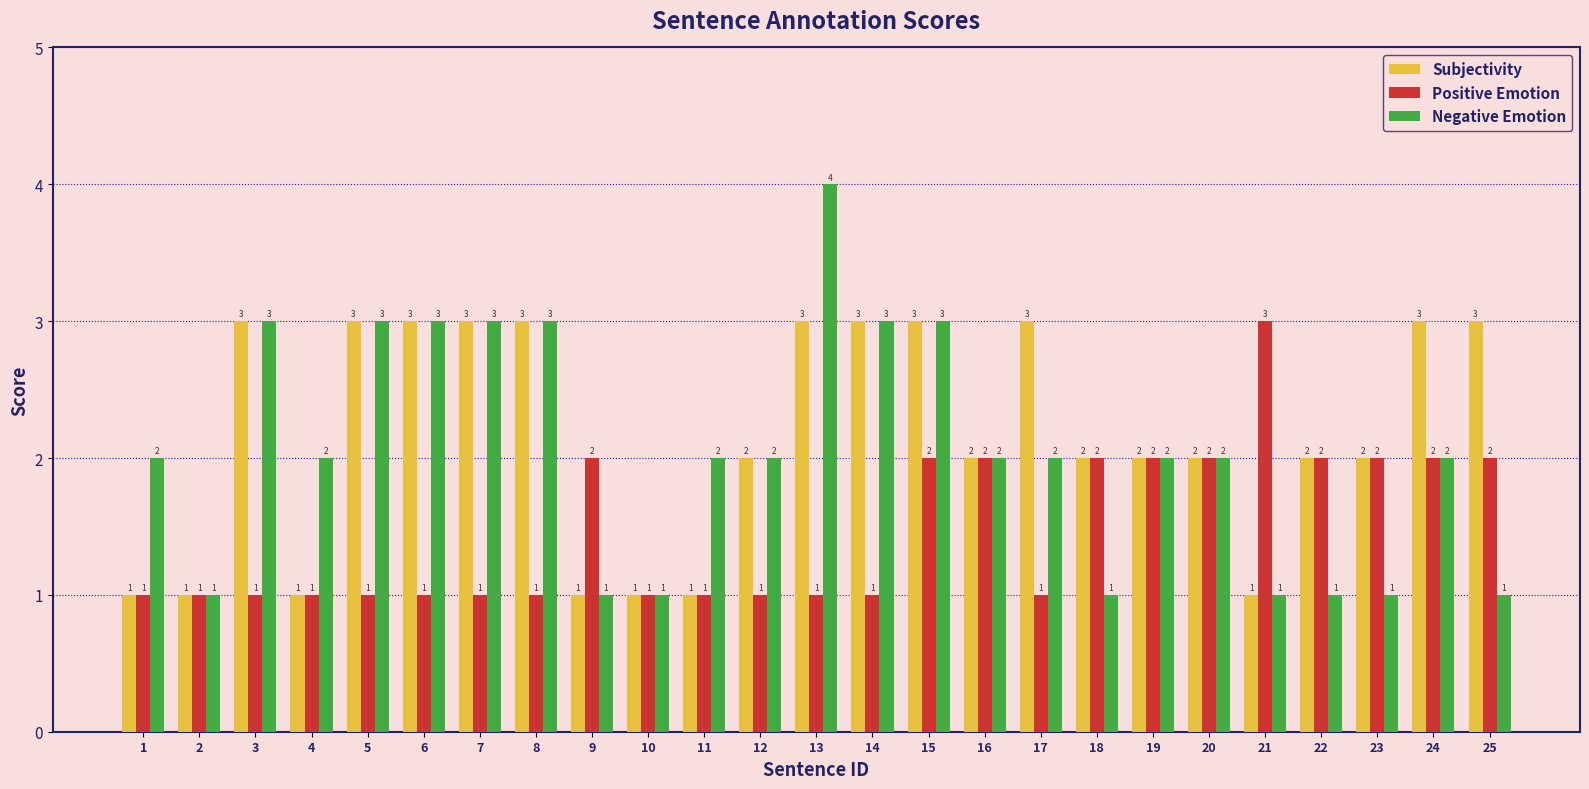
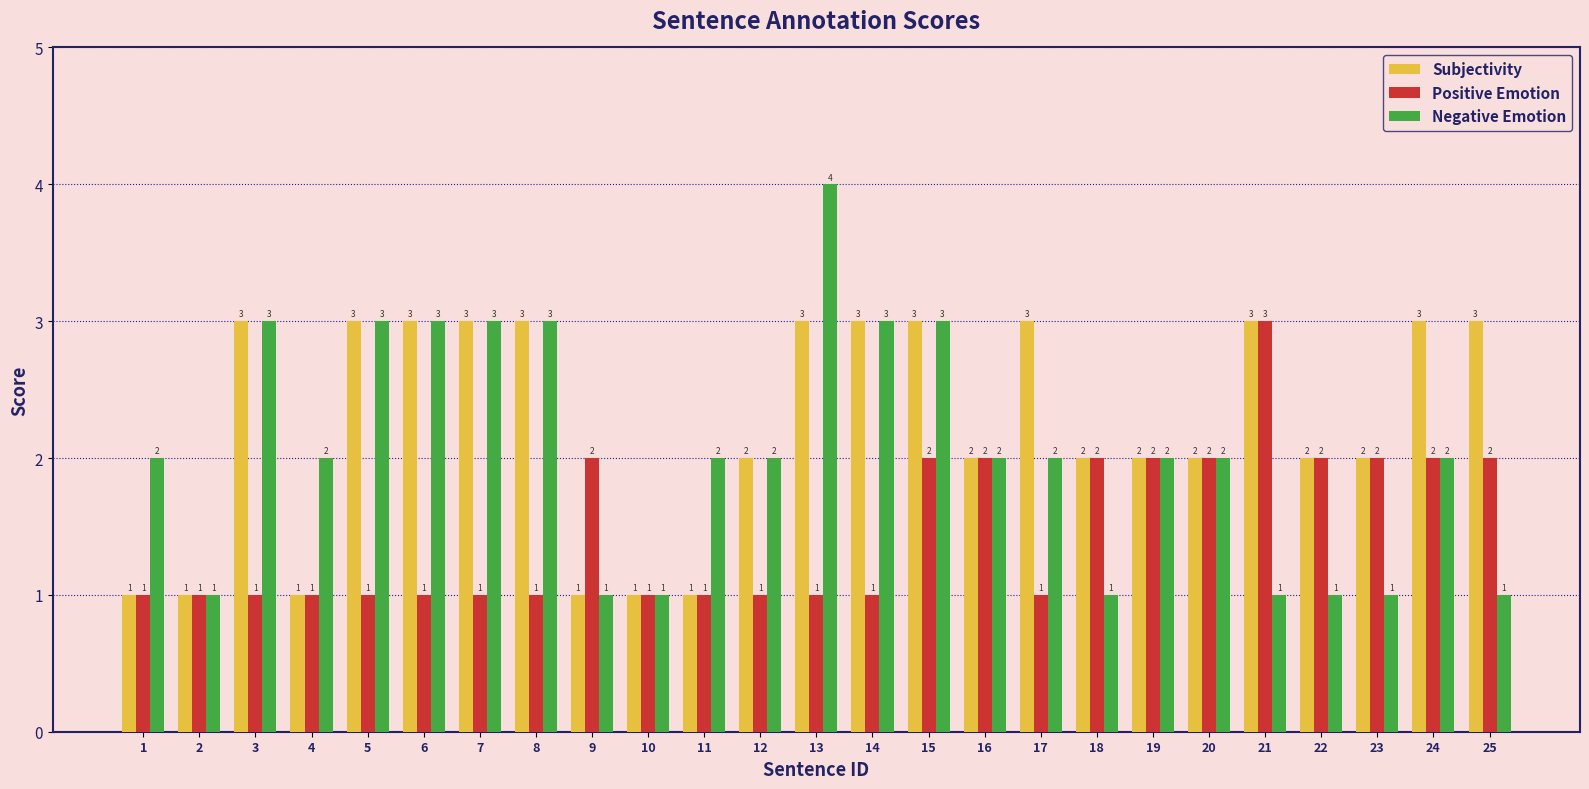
Subjectivity, 21: 1 -> 3
